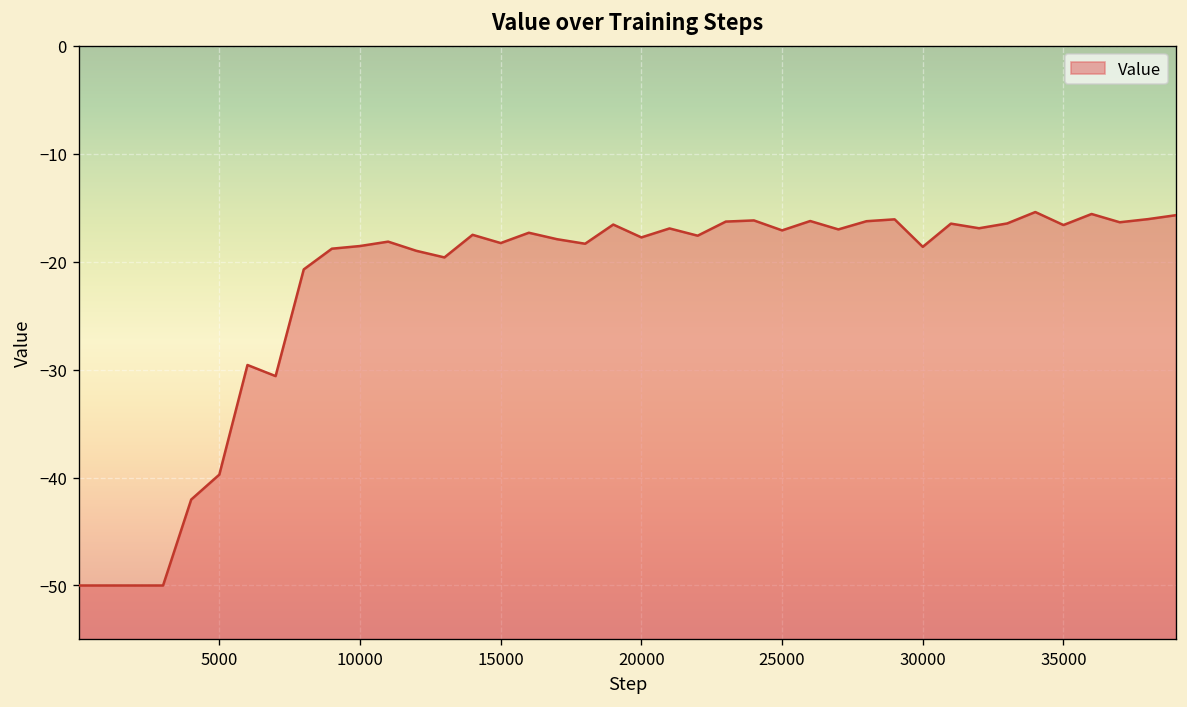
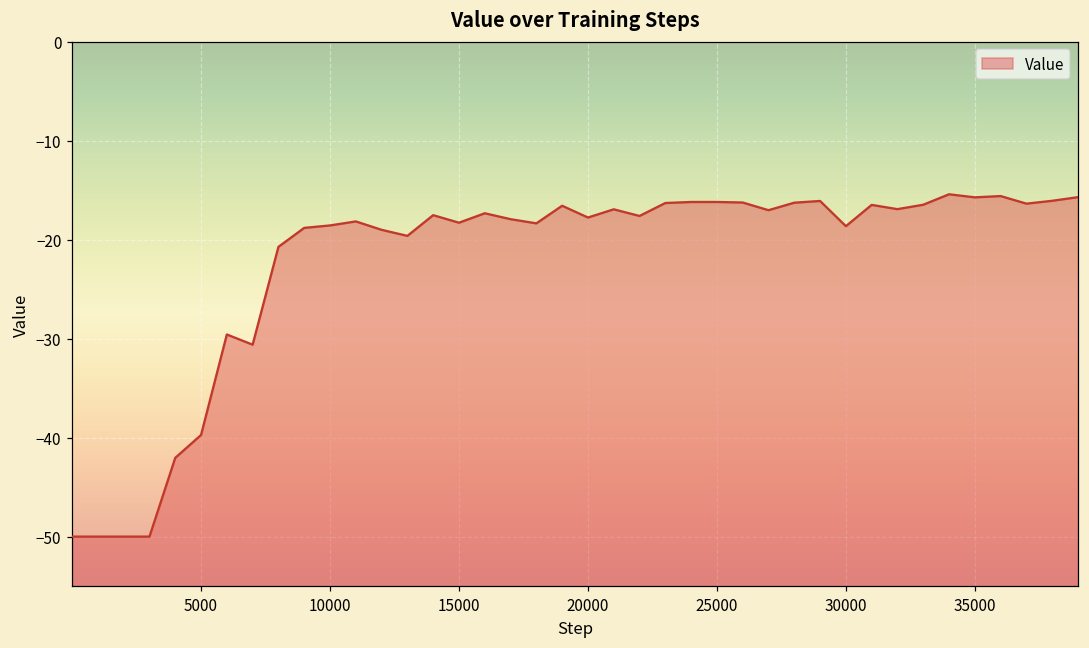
25000: -17 -> -16
35000: -17 -> -16
